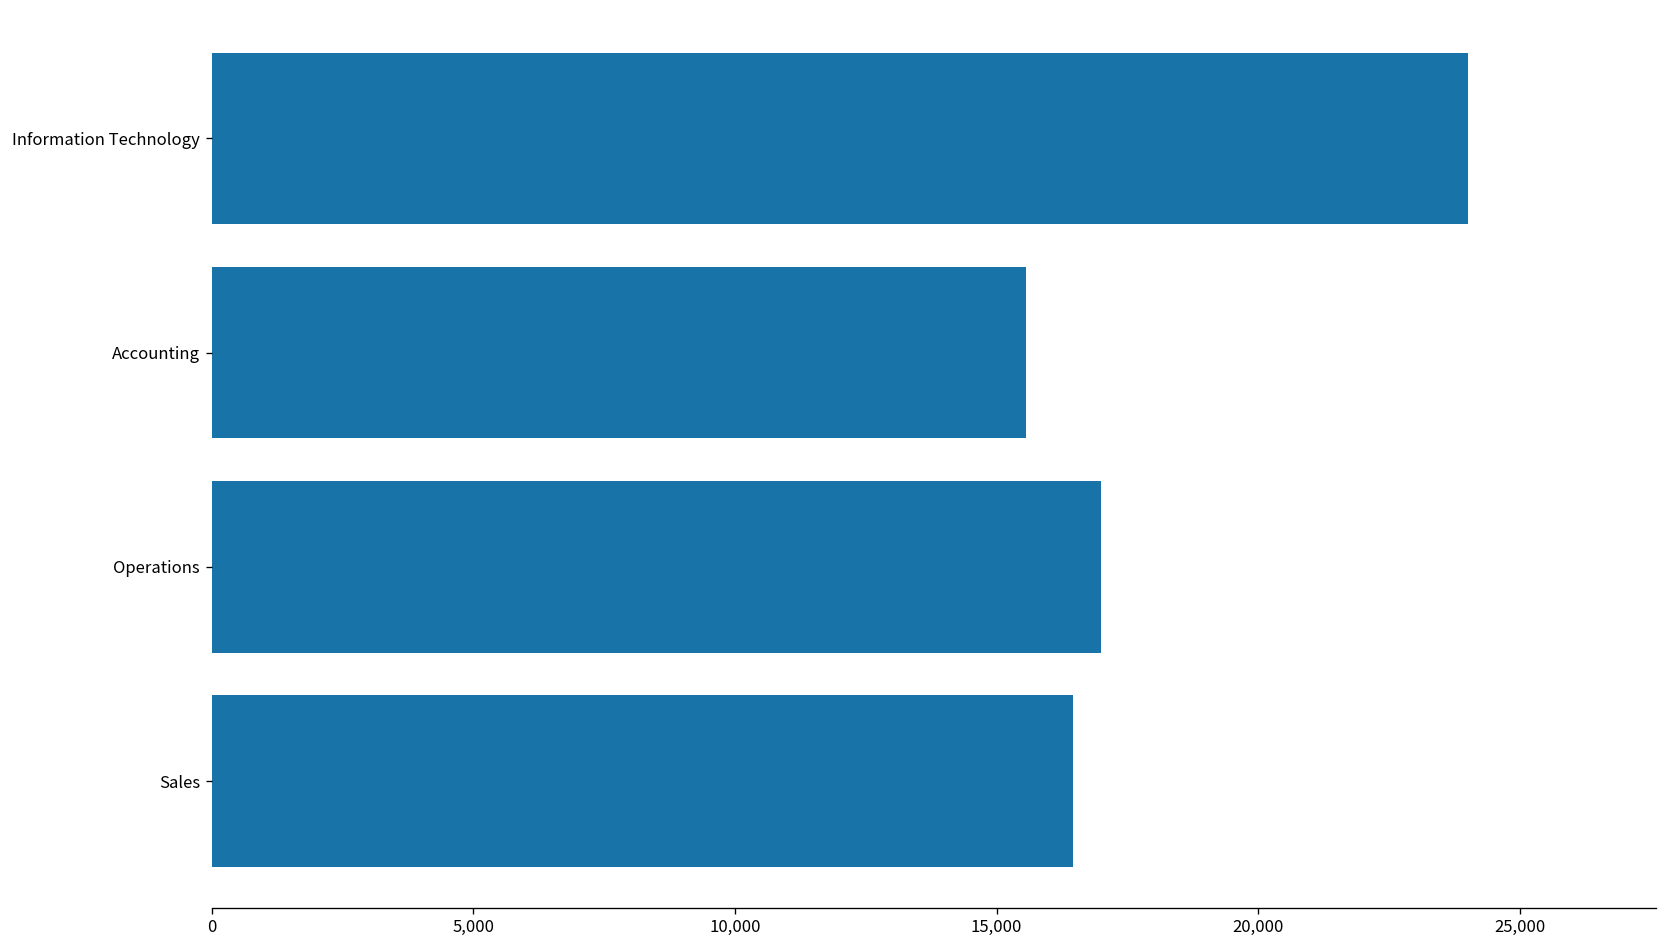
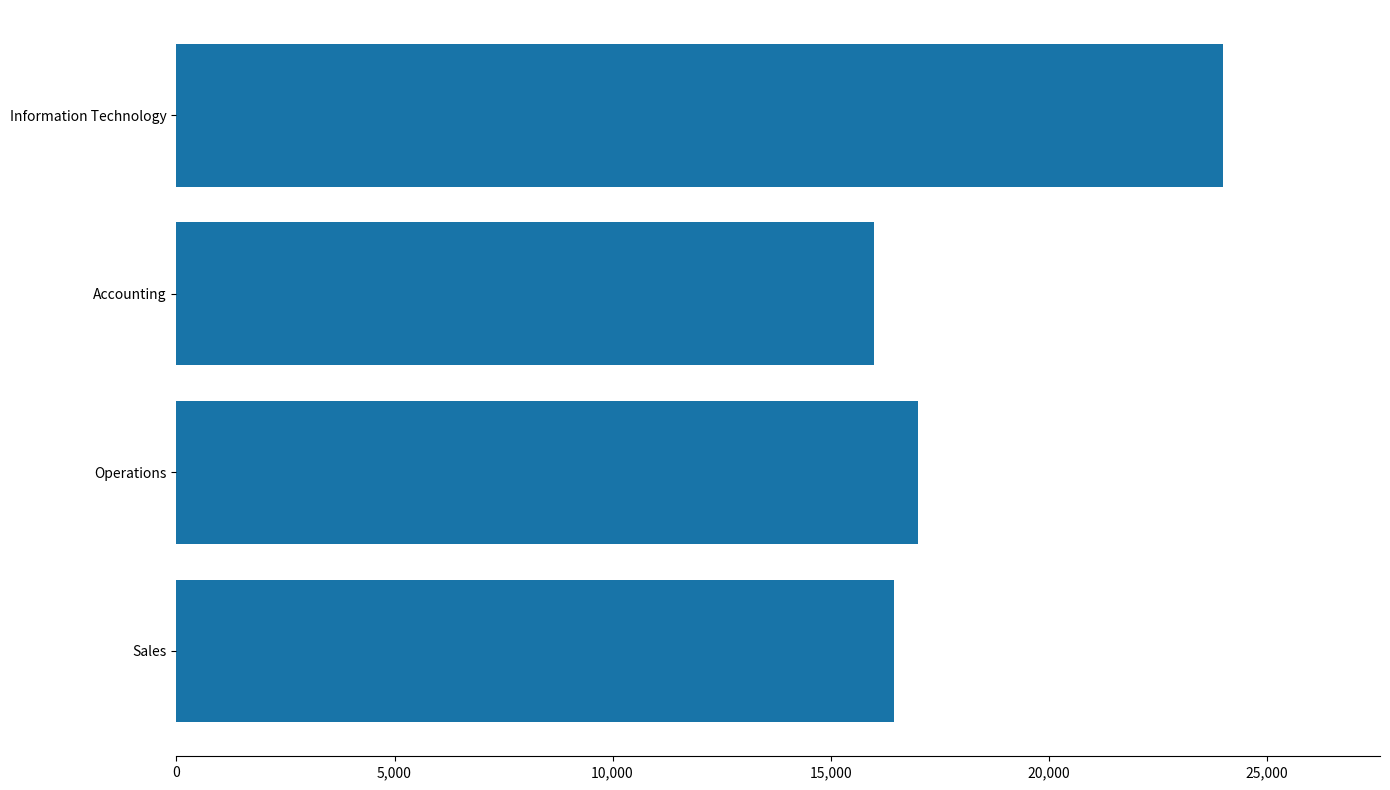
Accounting: 15,600 -> 16,000
